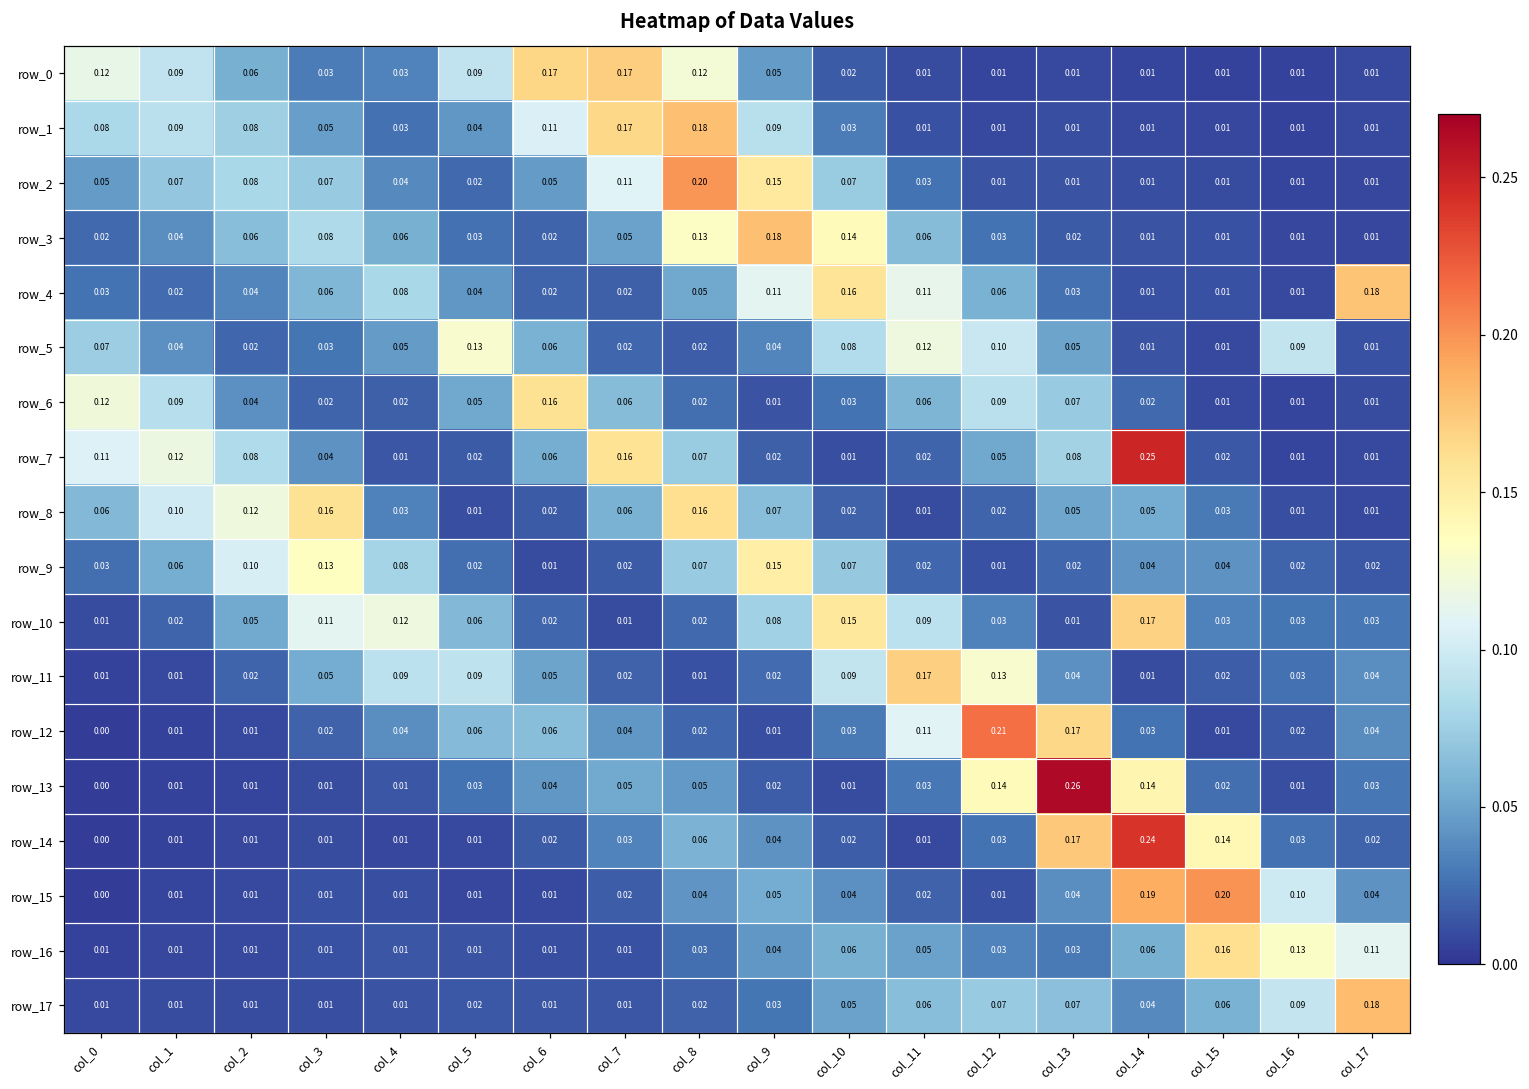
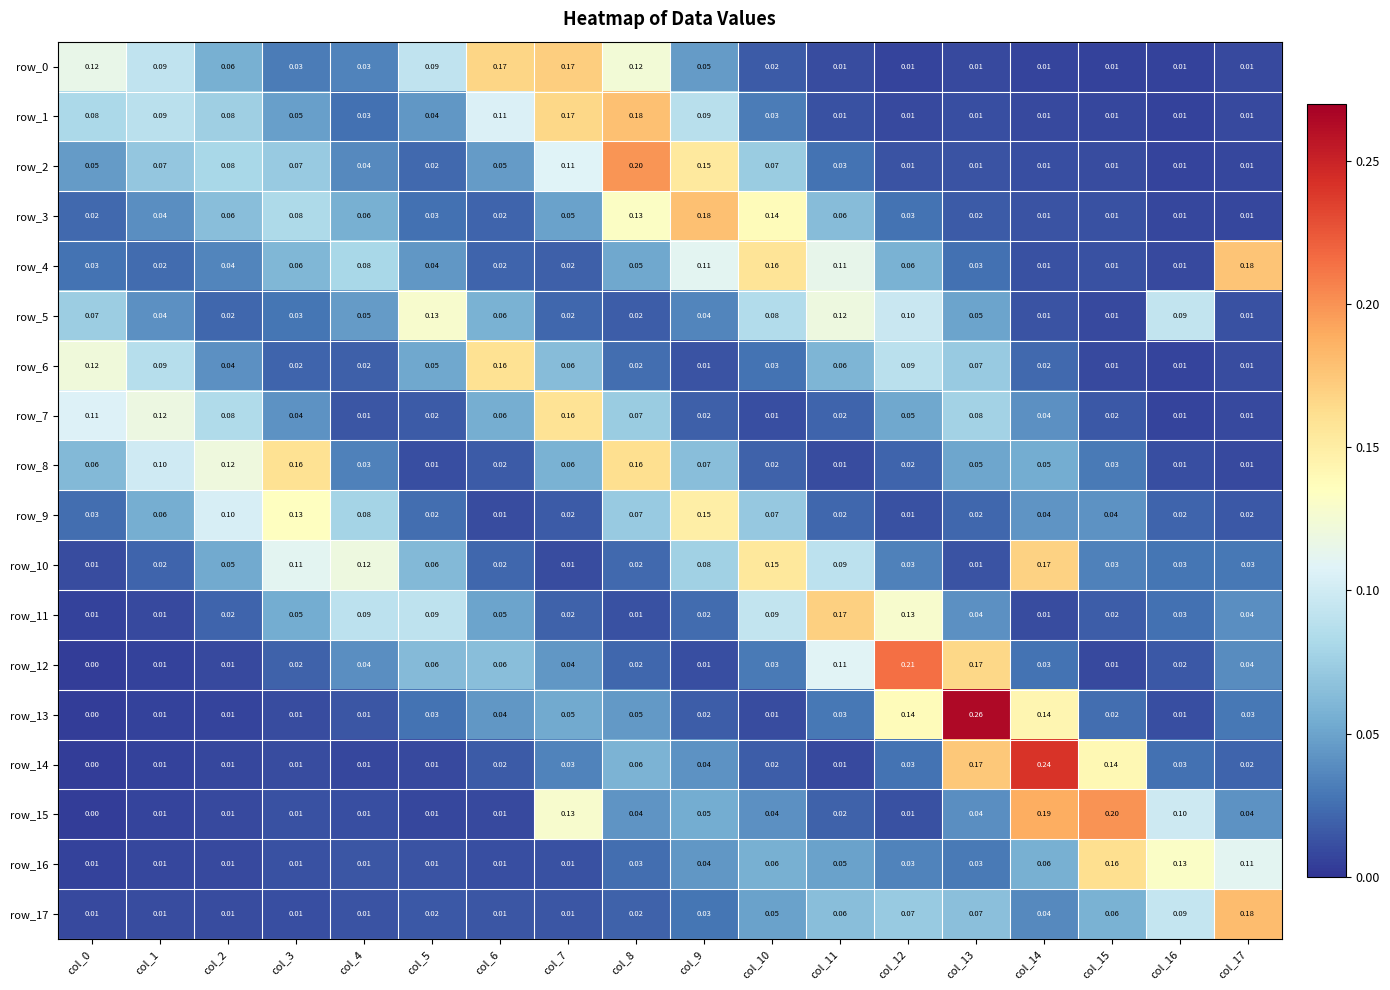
row_7, col_14: 0.25 -> 0.04
row_15, col_7: 0.02 -> 0.13
